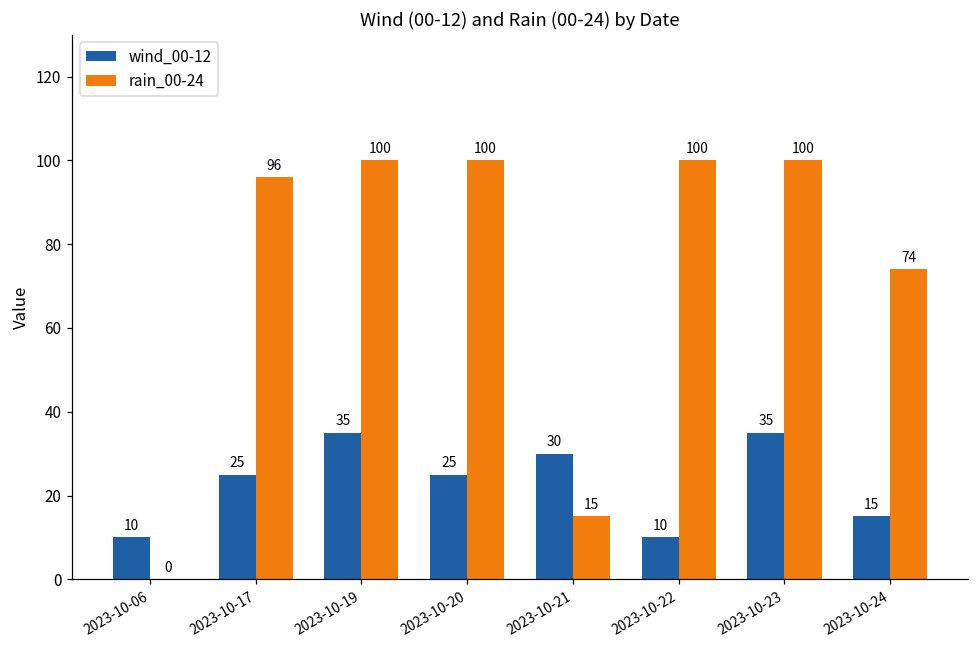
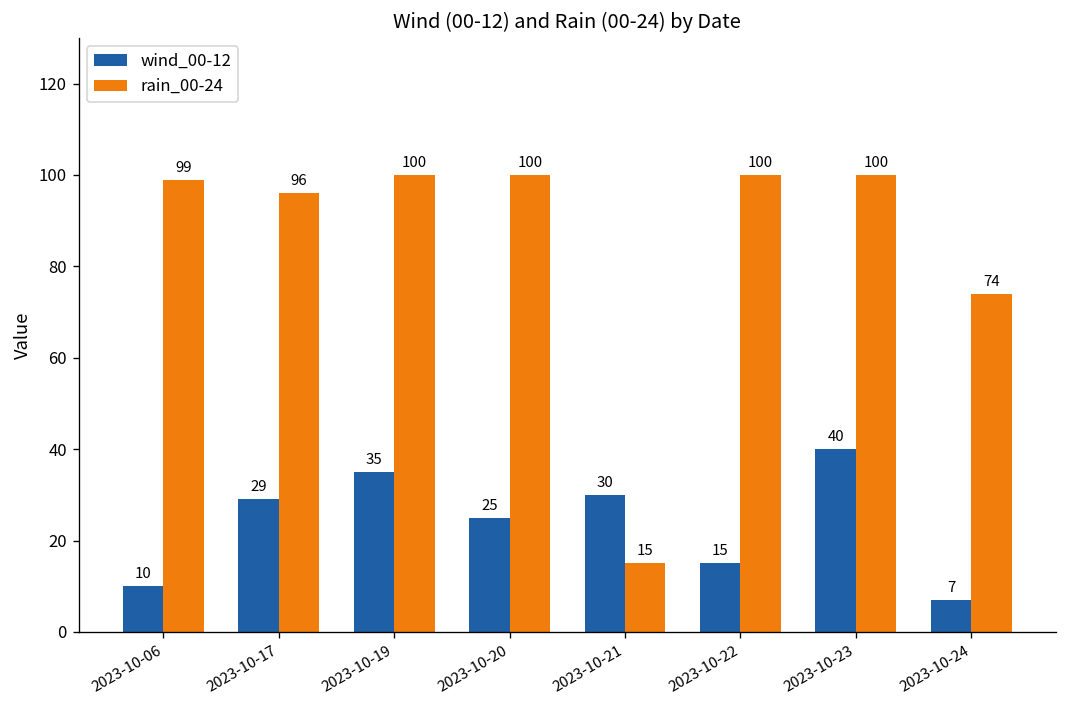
rain_00-24, 2023-10-06: 0 -> 99
wind_00-12, 2023-10-17: 25 -> 29
wind_00-12, 2023-10-22: 10 -> 15
wind_00-12, 2023-10-23: 35 -> 40
wind_00-12, 2023-10-24: 15 -> 7
